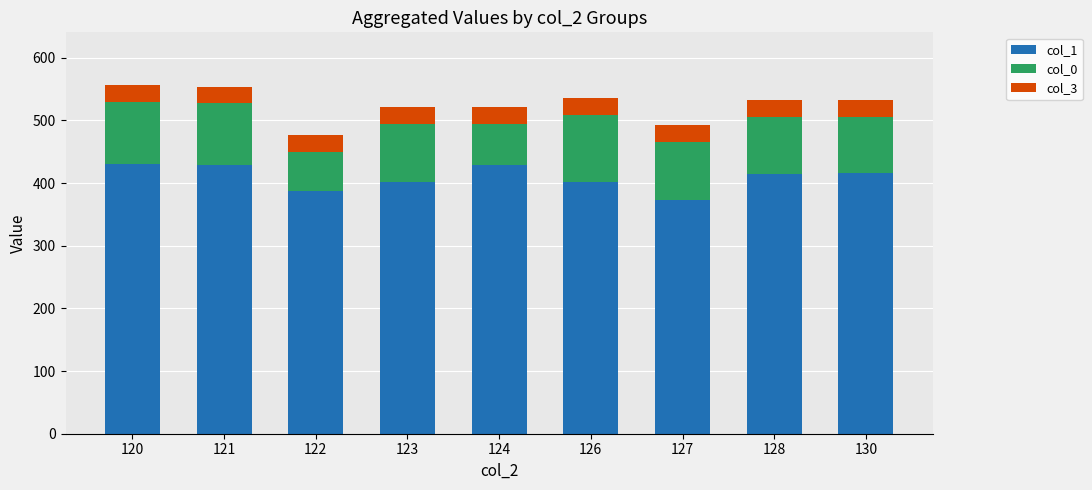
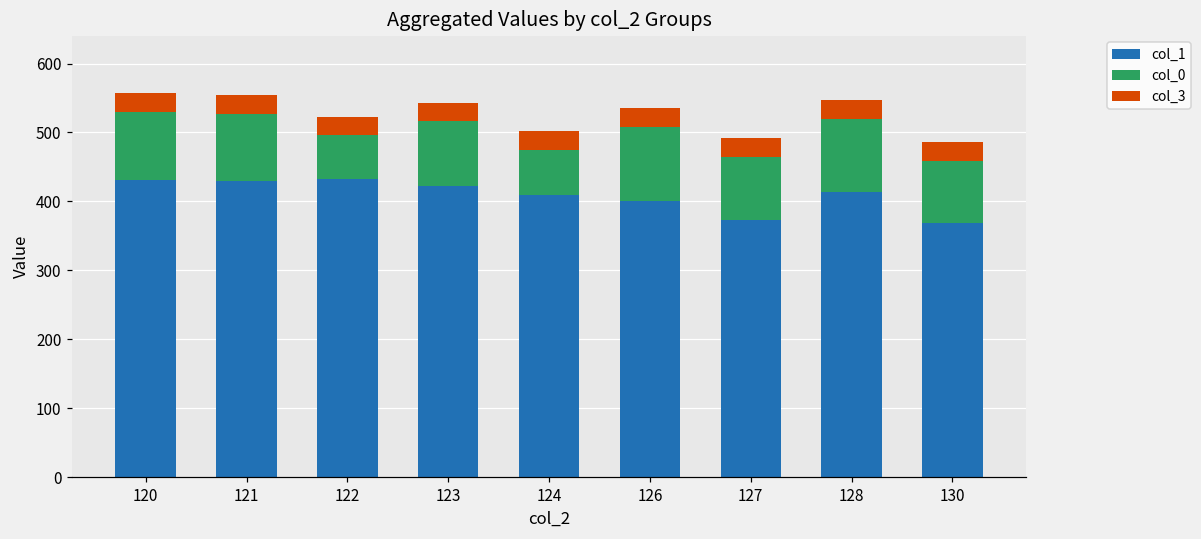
col_1, 122: 390 -> 430
col_1, 123: 400 -> 420
col_1, 124: 430 -> 410
col_0, 128: 90 -> 110
col_1, 130: 420 -> 370
